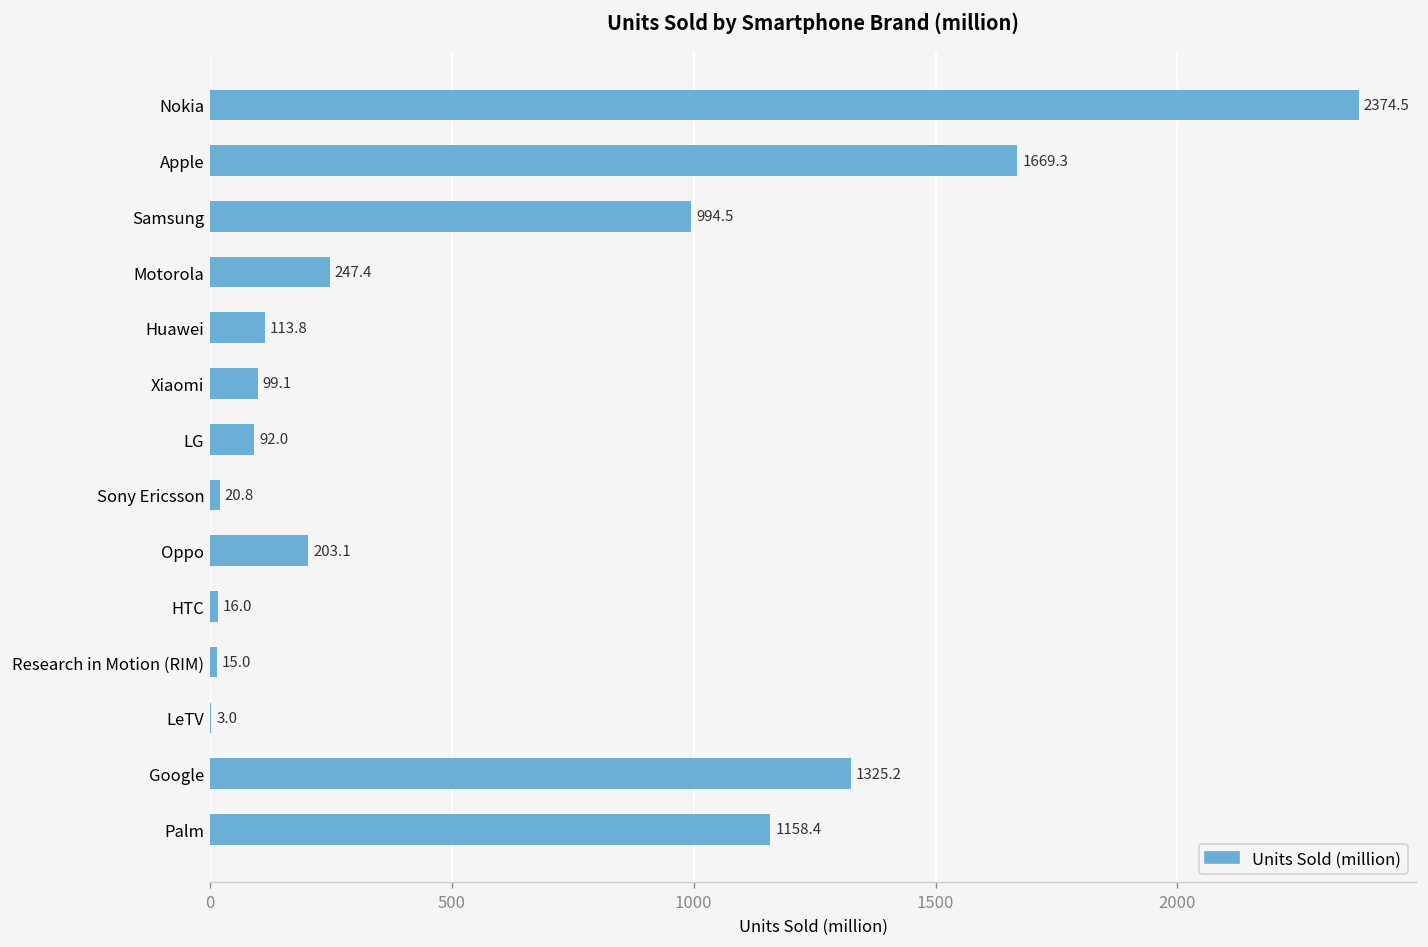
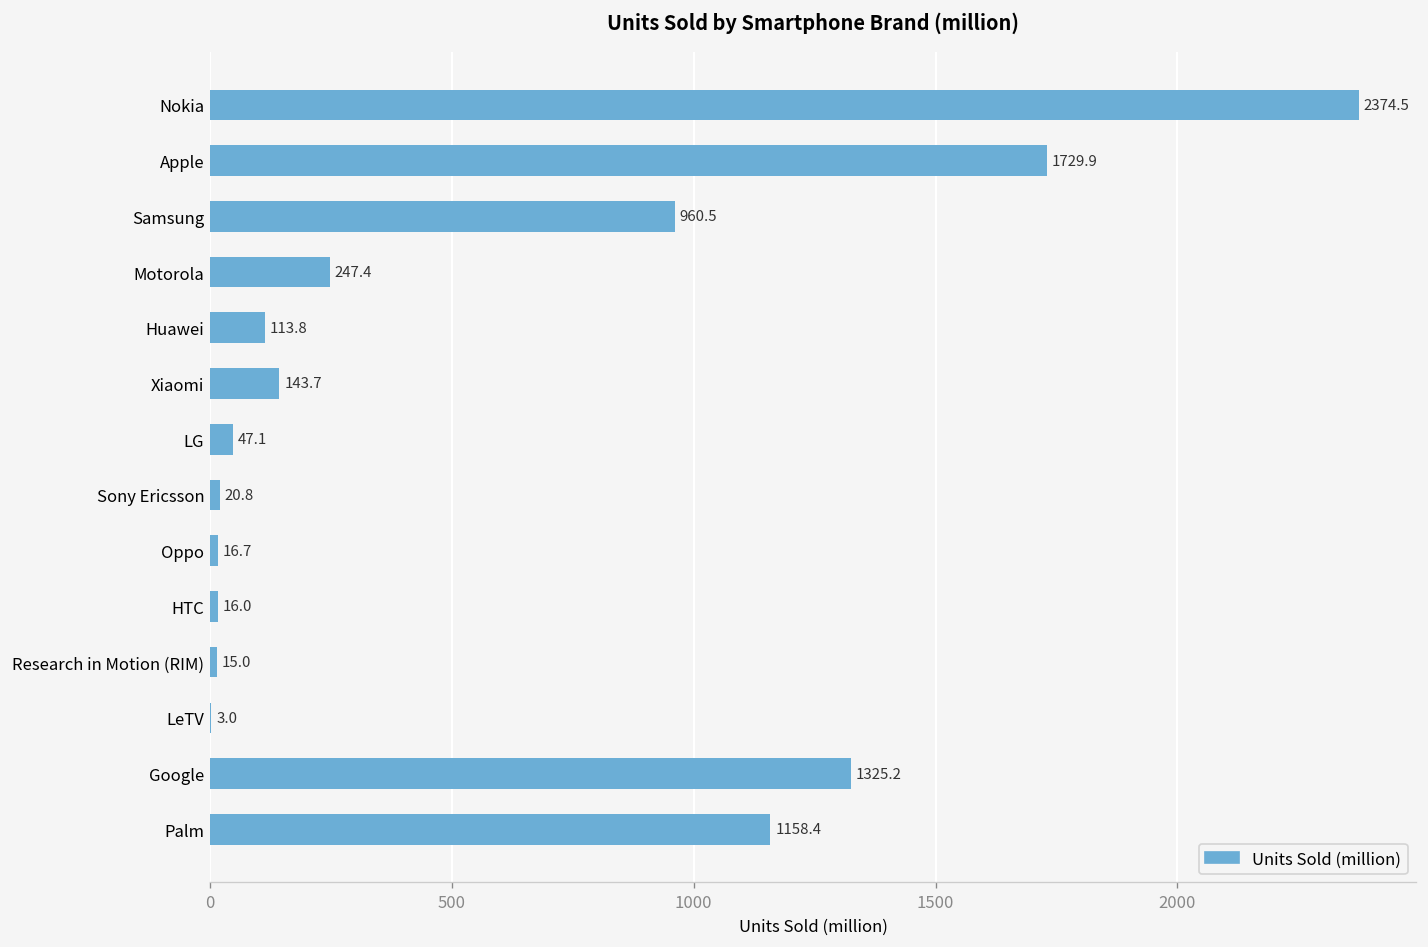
Apple: 1669.3 -> 1729.9
Samsung: 994.5 -> 960.5
Xiaomi: 99.1 -> 143.7
LG: 92.0 -> 47.1
Oppo: 203.1 -> 16.7
